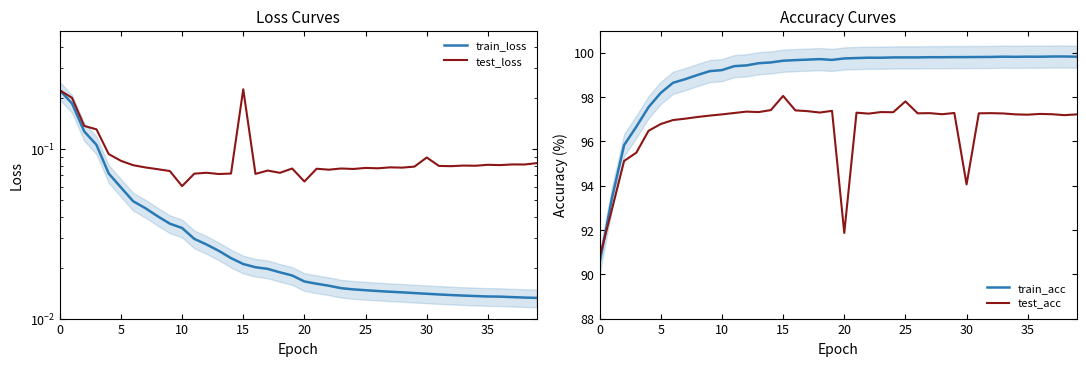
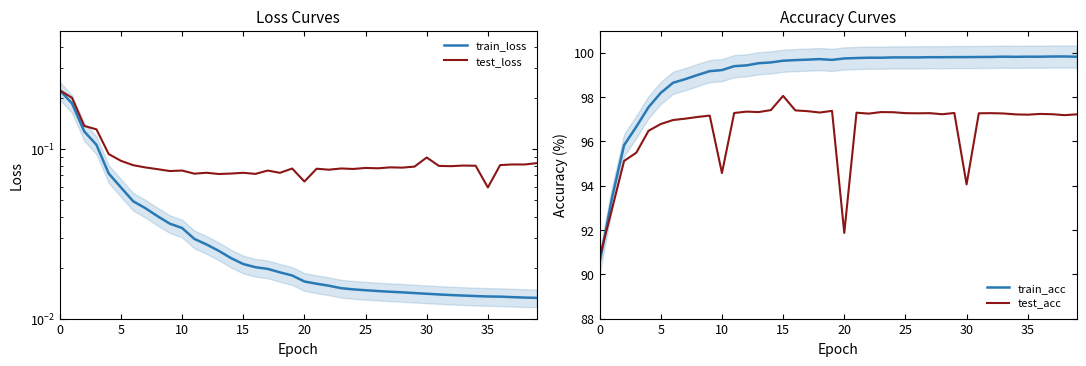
Loss Curves, test_loss, 10: 0.060 -> 0.07
Loss Curves, test_loss, 15: 0.23 -> 0.072
Loss Curves, test_loss, 35: 0.08 -> 0.059
Accuracy Curves, test_acc, 10: 97.2 -> 94.6
Accuracy Curves, test_acc, 25: 97.8 -> 97.3
